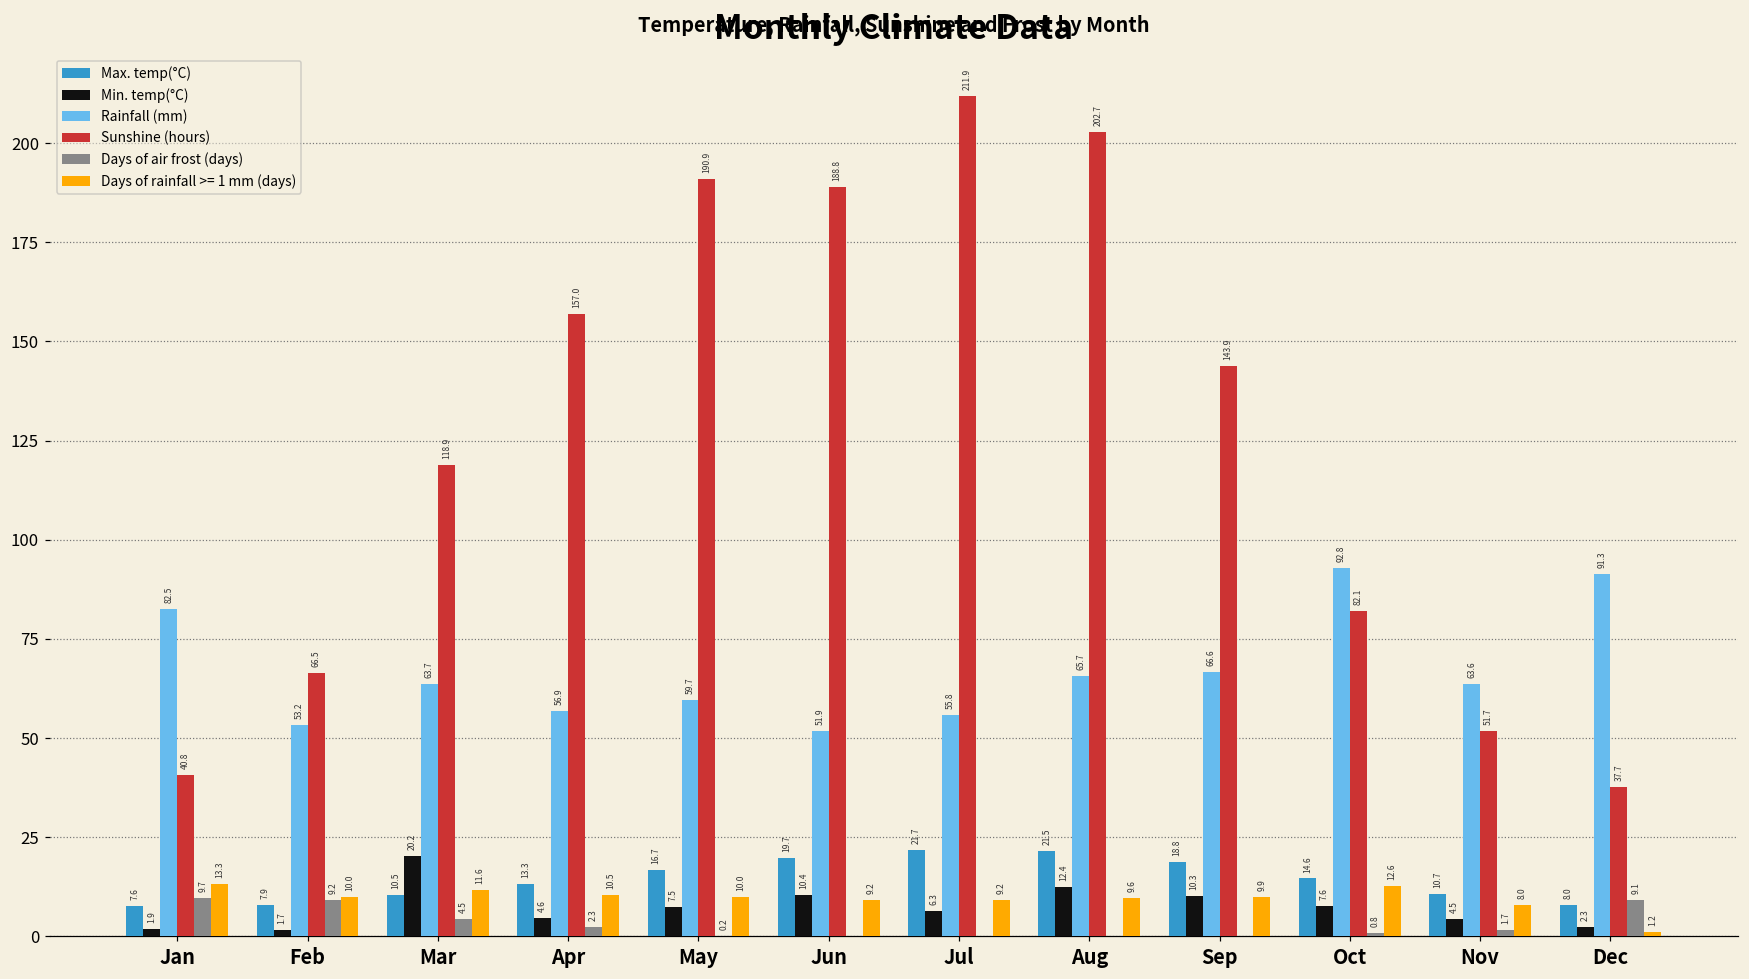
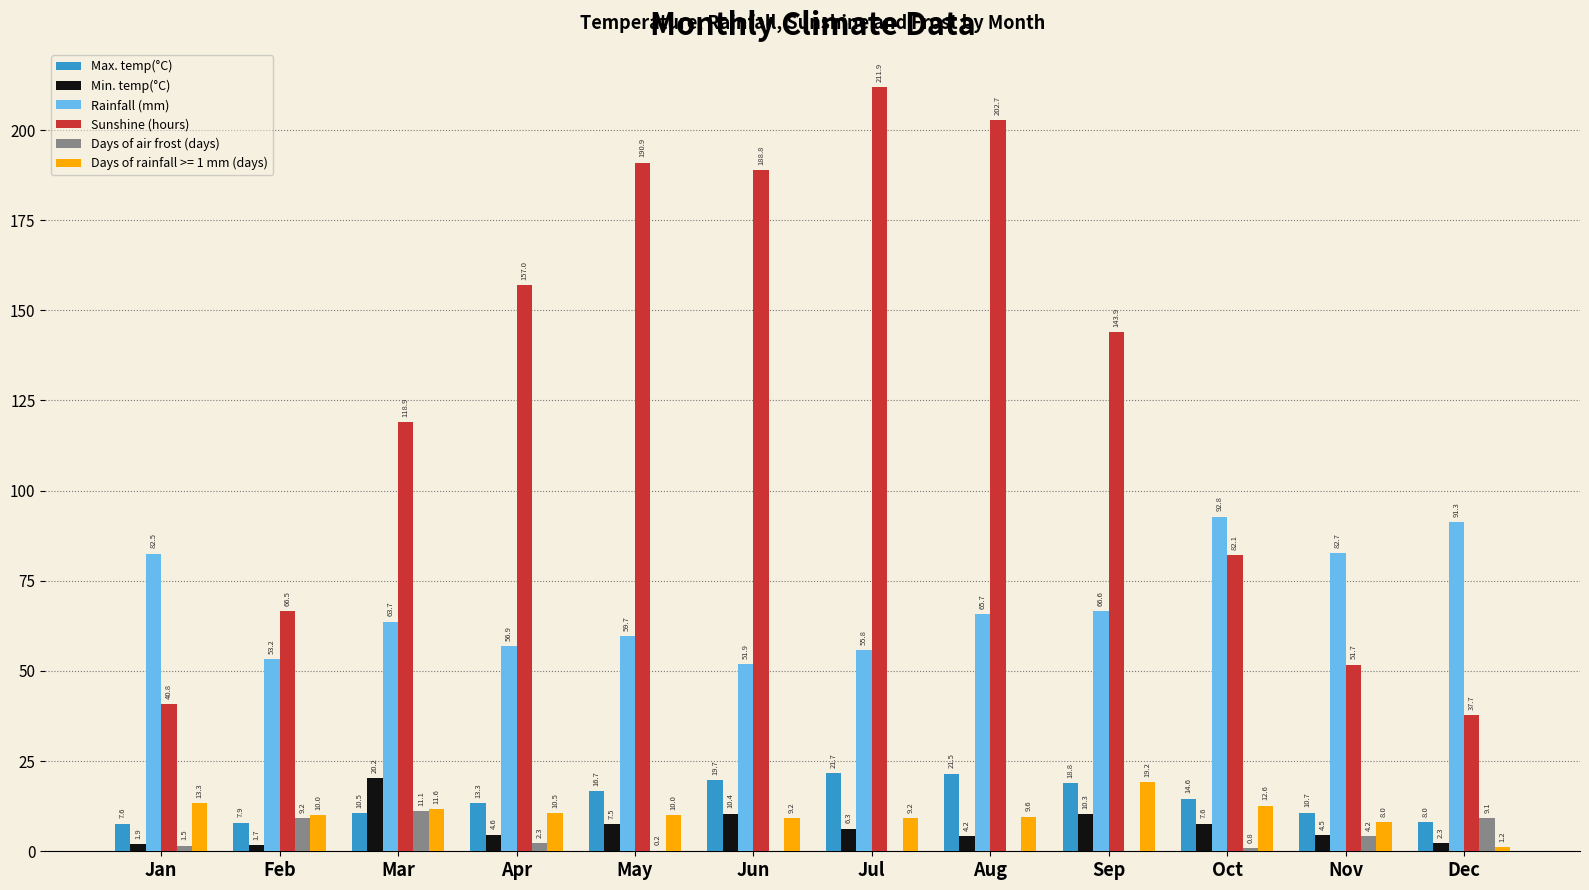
Days of air frost (days), Jan: 9.7 -> 1.5
Days of air frost (days), Mar: 4.5 -> 11.1
Min. temp(°C), Aug: 12.4 -> 4.2
Days of rainfall >= 1 mm (days), Sep: 9.9 -> 19.2
Rainfall (mm), Nov: 63.6 -> 82.7
Days of air frost (days), Nov: 1.7 -> 4.2
